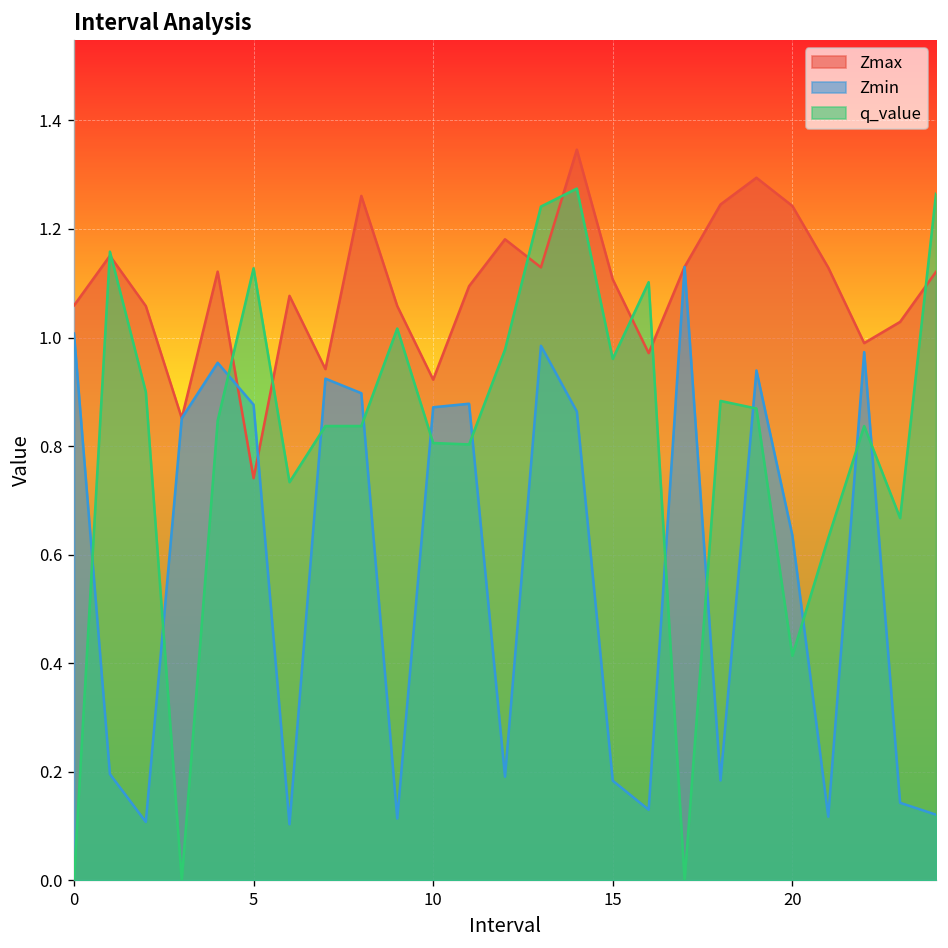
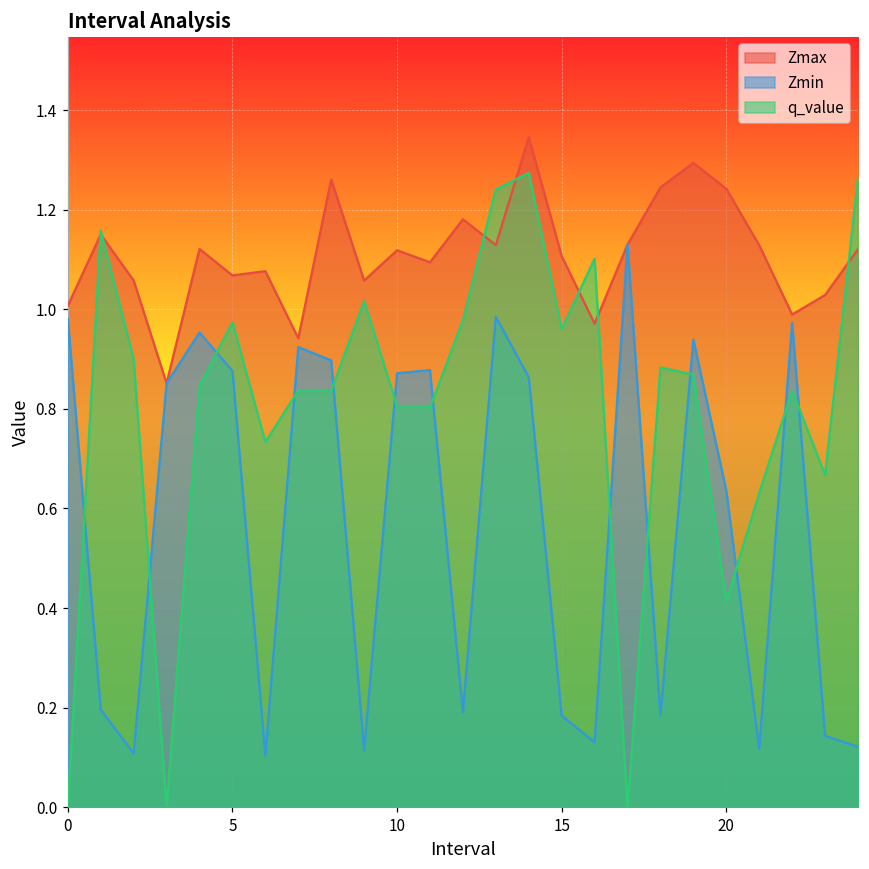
Zmax, 0: 1.06 -> 1.01
Zmin, 0: 1.01 -> 0.98
Zmax, 5: 0.74 -> 1.07
q_value, 5: 1.13 -> 0.97
Zmax, 10: 0.92 -> 1.12
